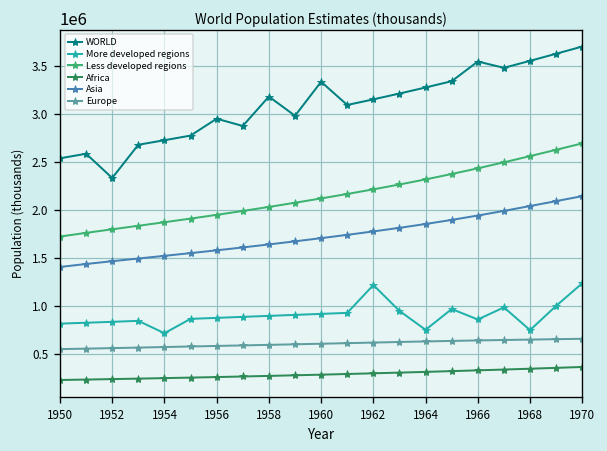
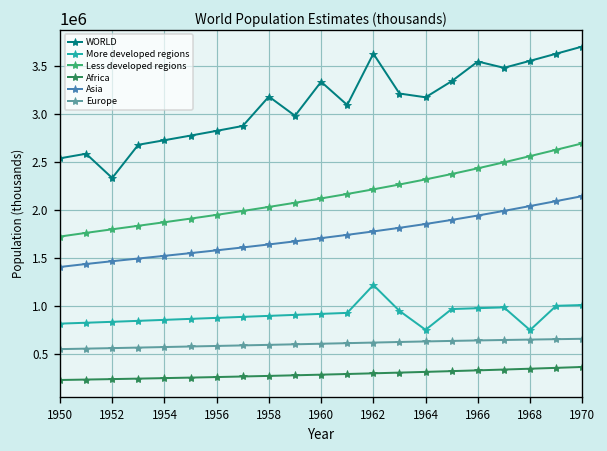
More developed regions, 1954: 700000 -> 900000
WORLD, 1956: 2900000 -> 2800000
WORLD, 1962: 3200000 -> 3600000
WORLD, 1964: 3300000 -> 3200000
More developed regions, 1966: 900000 -> 1000000
More developed regions, 1970: 1200000 -> 1000000
